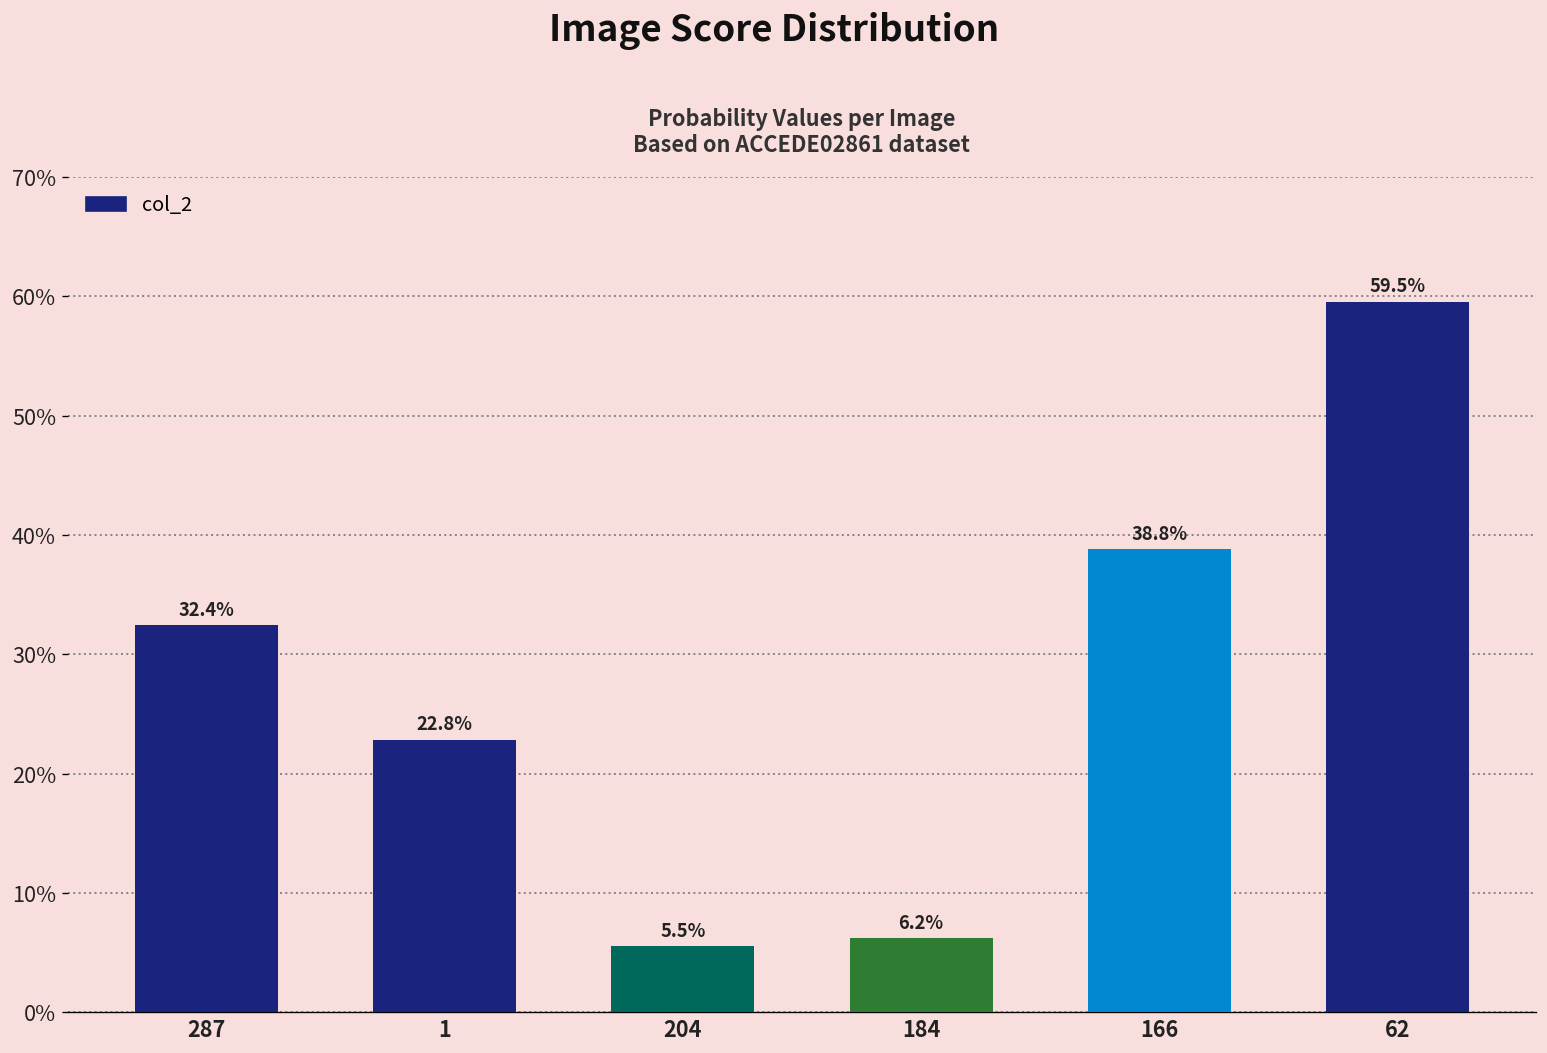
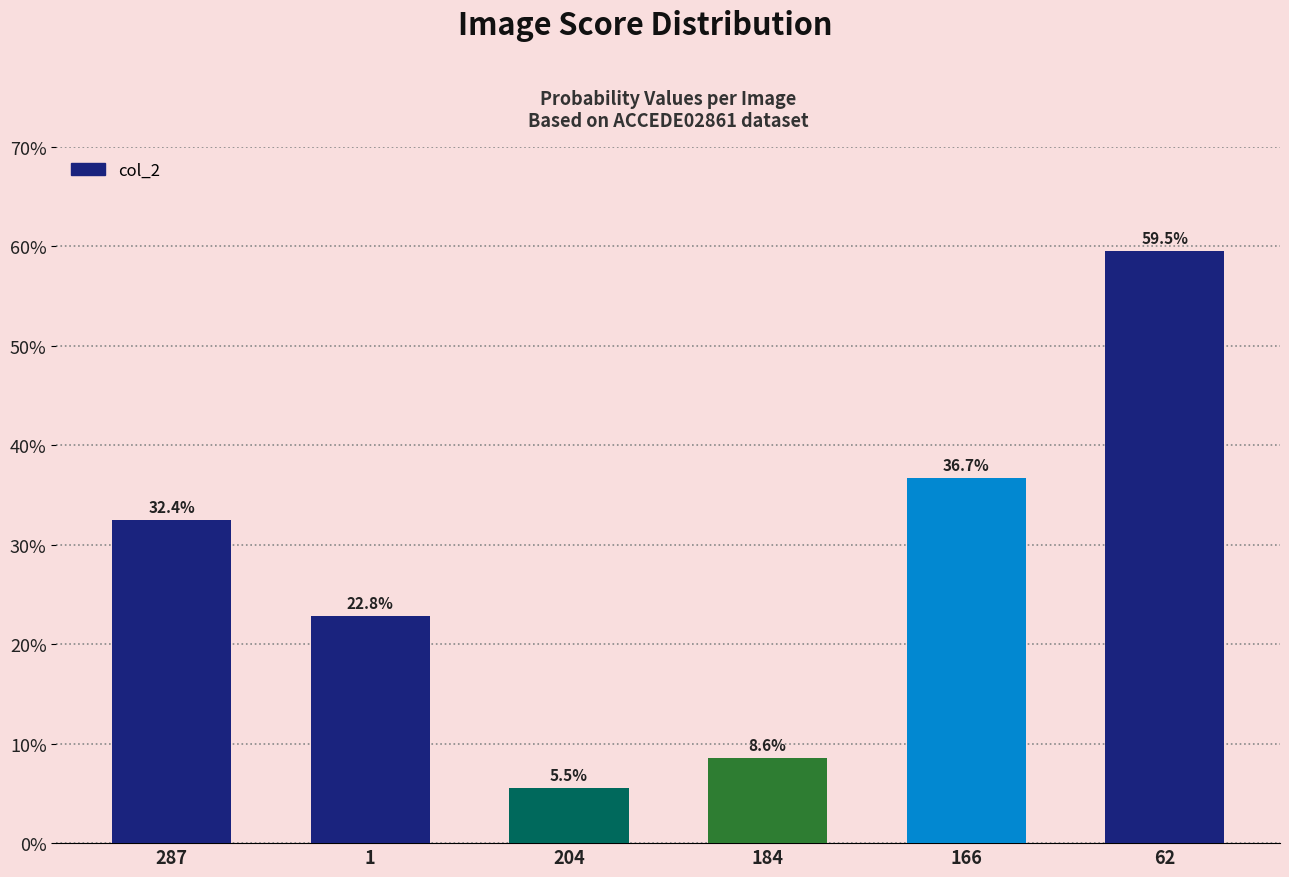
184: 6.2% -> 8.6%
166: 38.8% -> 36.7%
